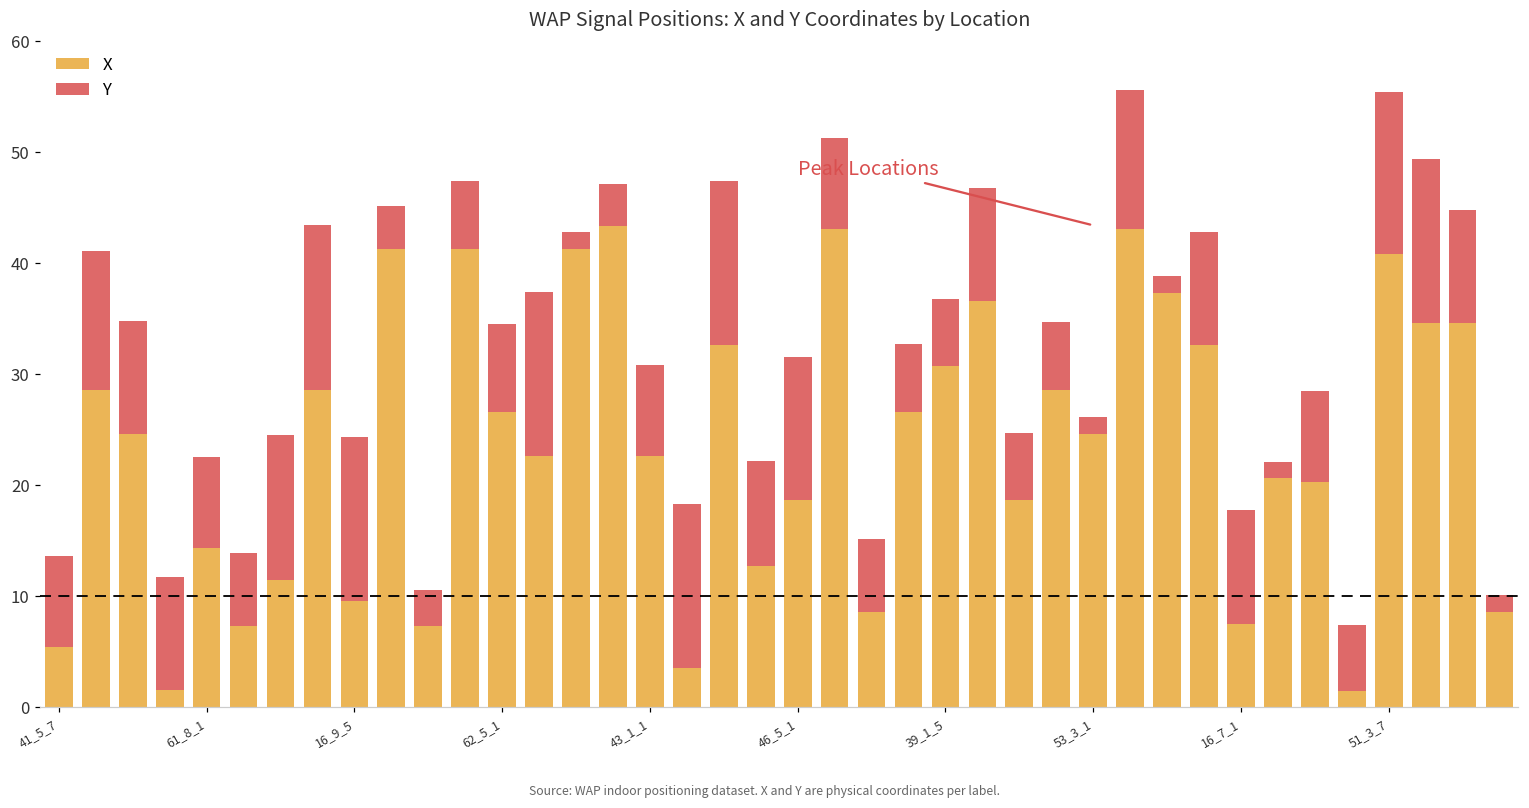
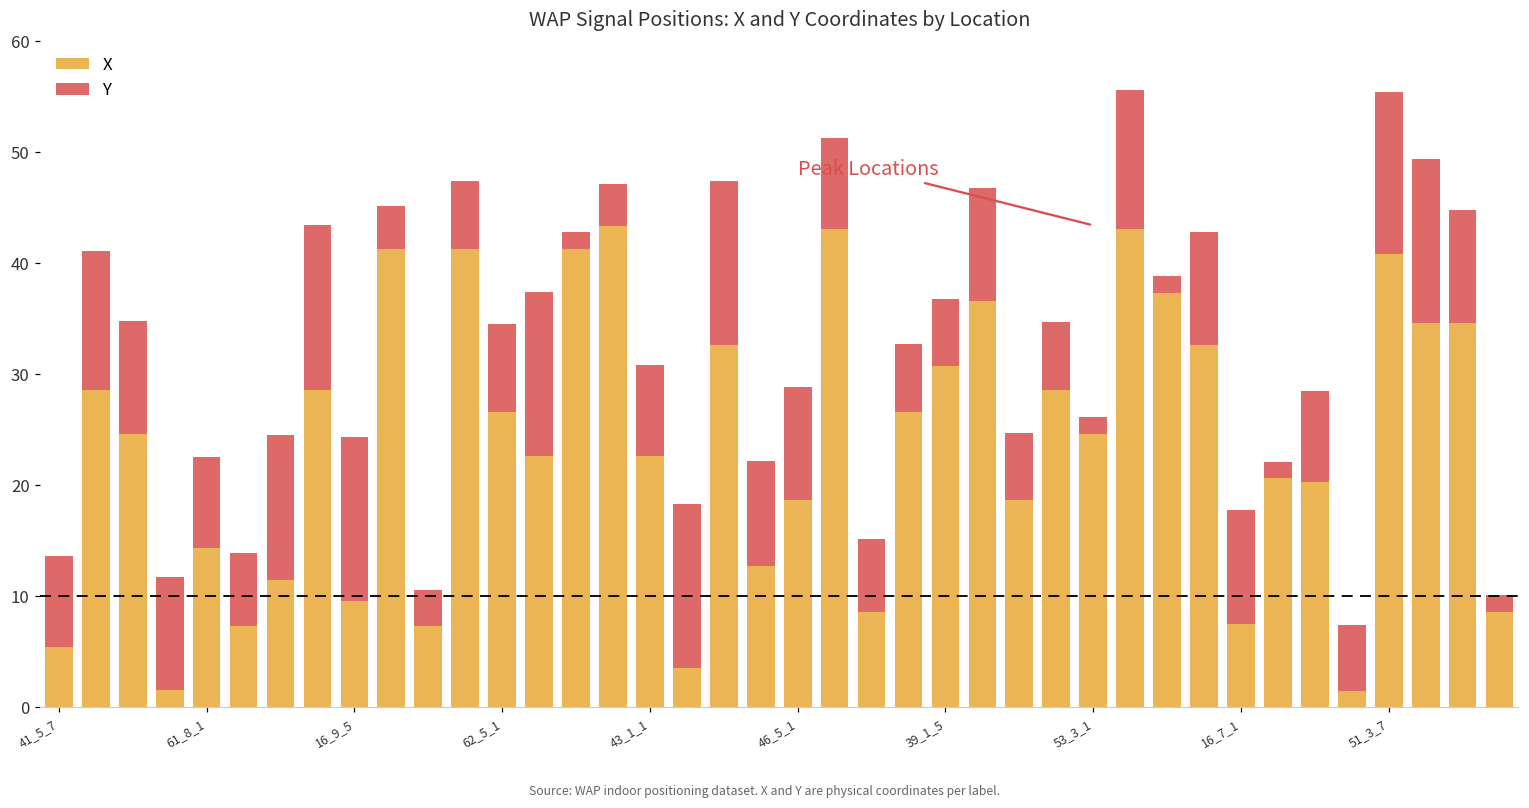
Y, 46_5_1: 12.9 -> 10.2
